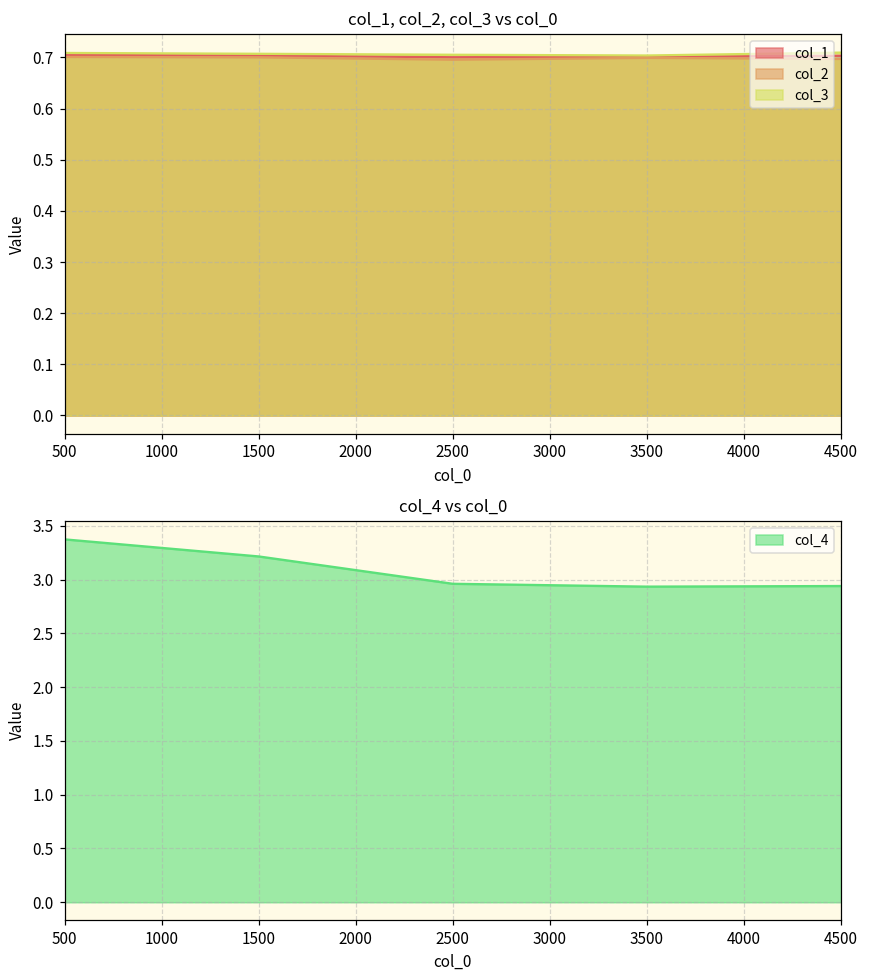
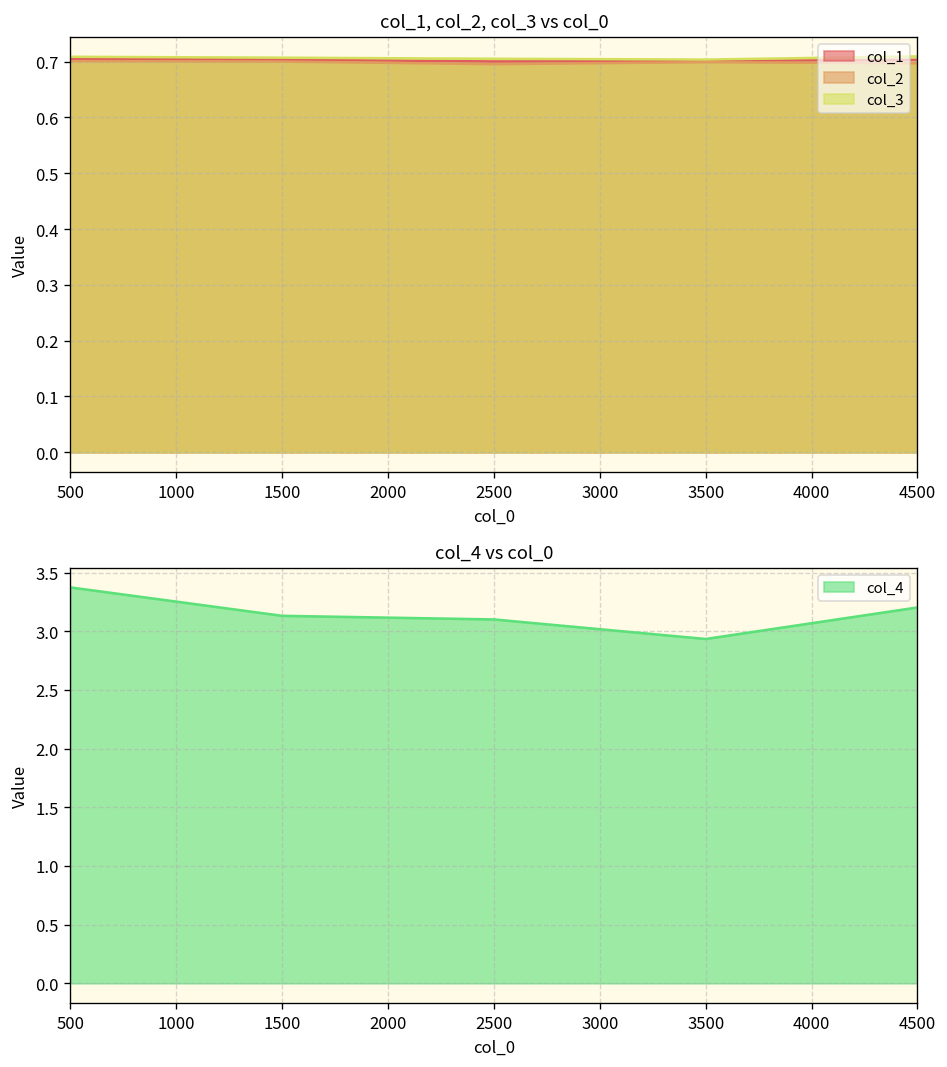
col_4 vs col_0, 1500: 3.2 -> 3.1
col_4 vs col_0, 2500: 3.0 -> 3.1
col_4 vs col_0, 4500: 2.9 -> 3.2
